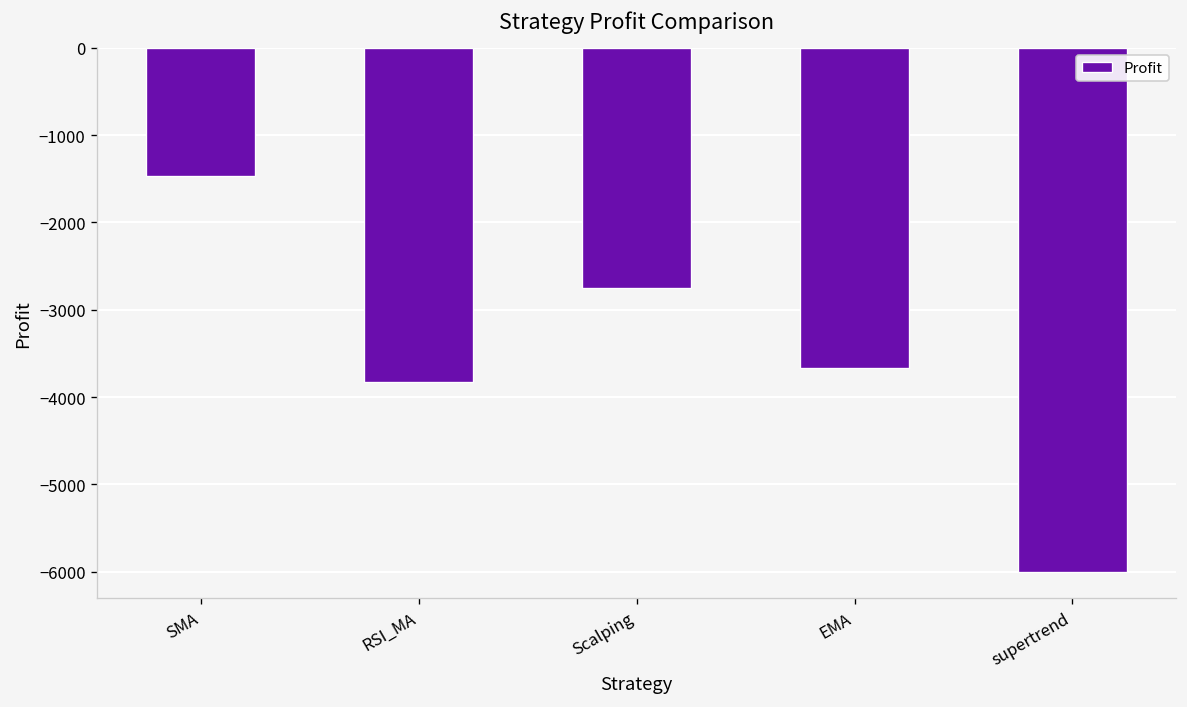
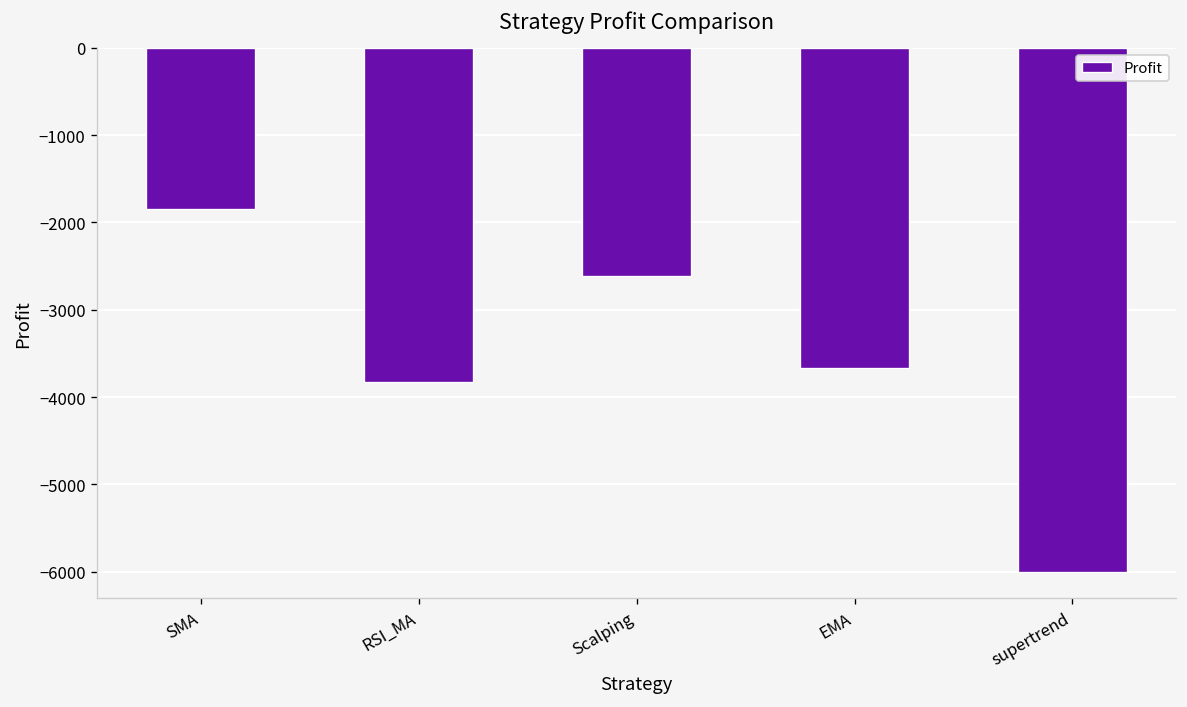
SMA: -1500 -> -1800
Scalping: -2800 -> -2600
